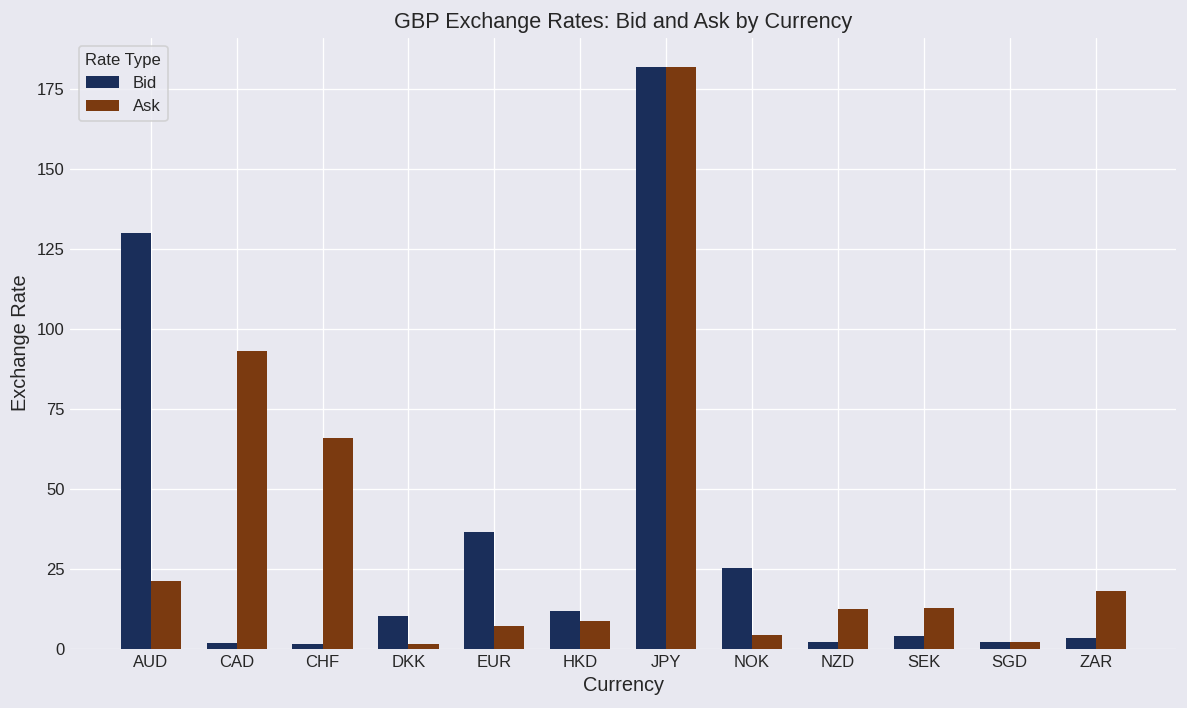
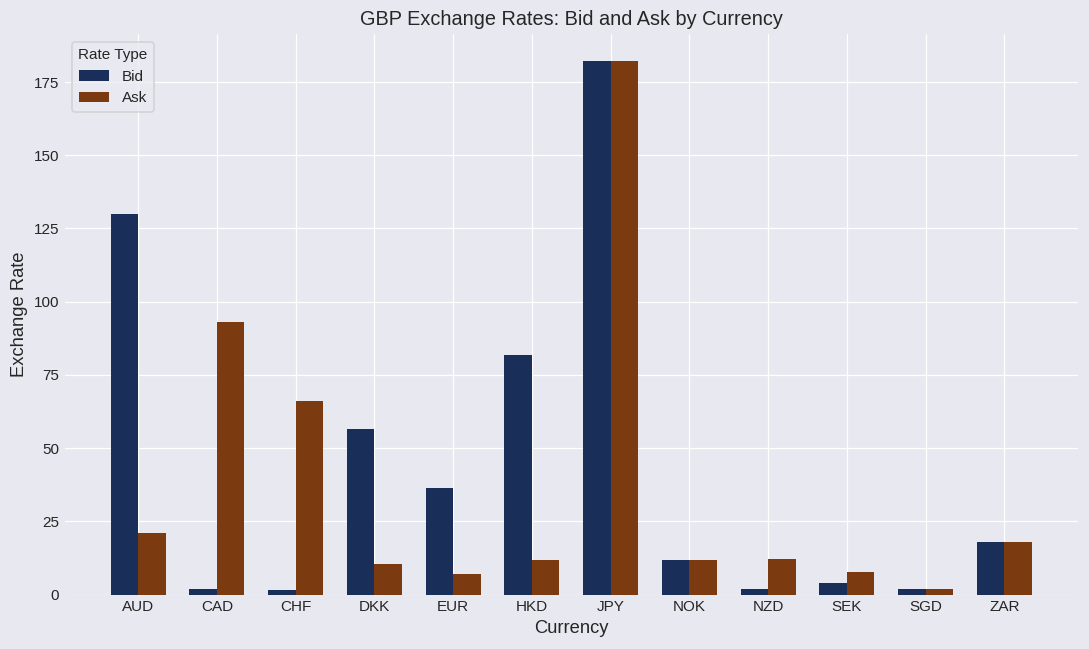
Bid, DKK: 10 -> 57
Ask, DKK: 2 -> 10
Bid, HKD: 12 -> 82
Ask, HKD: 9 -> 12
Bid, NOK: 25 -> 12
Ask, NOK: 4 -> 12
Ask, SEK: 13 -> 8
Bid, ZAR: 3 -> 18
